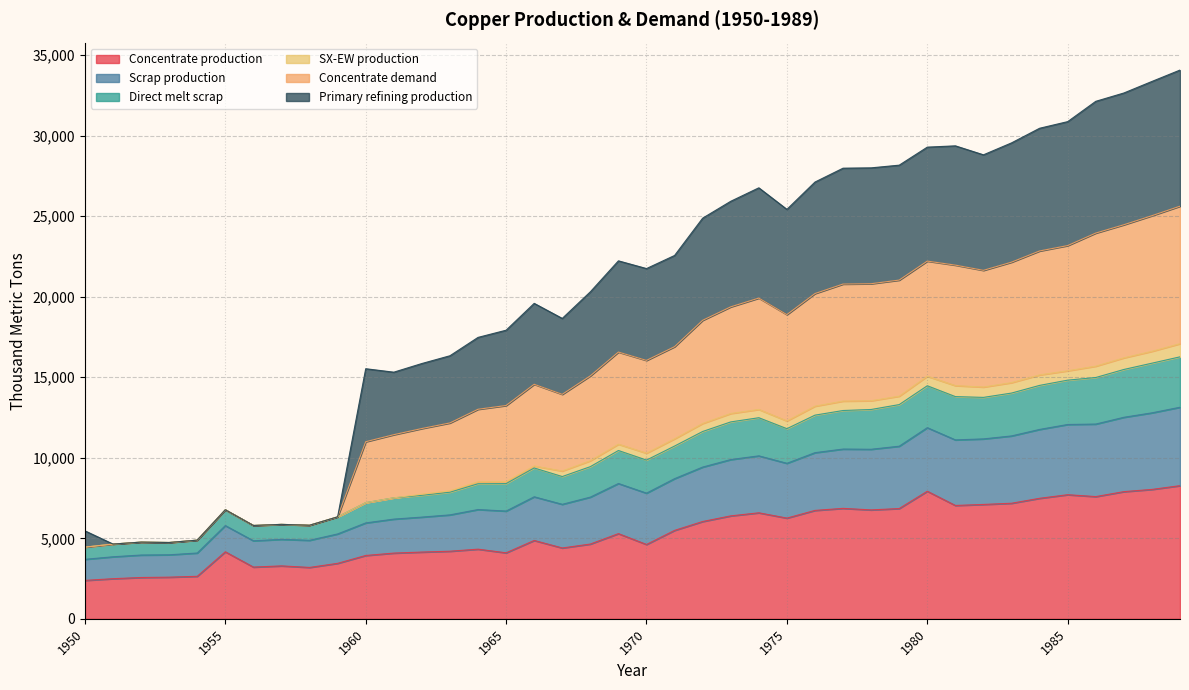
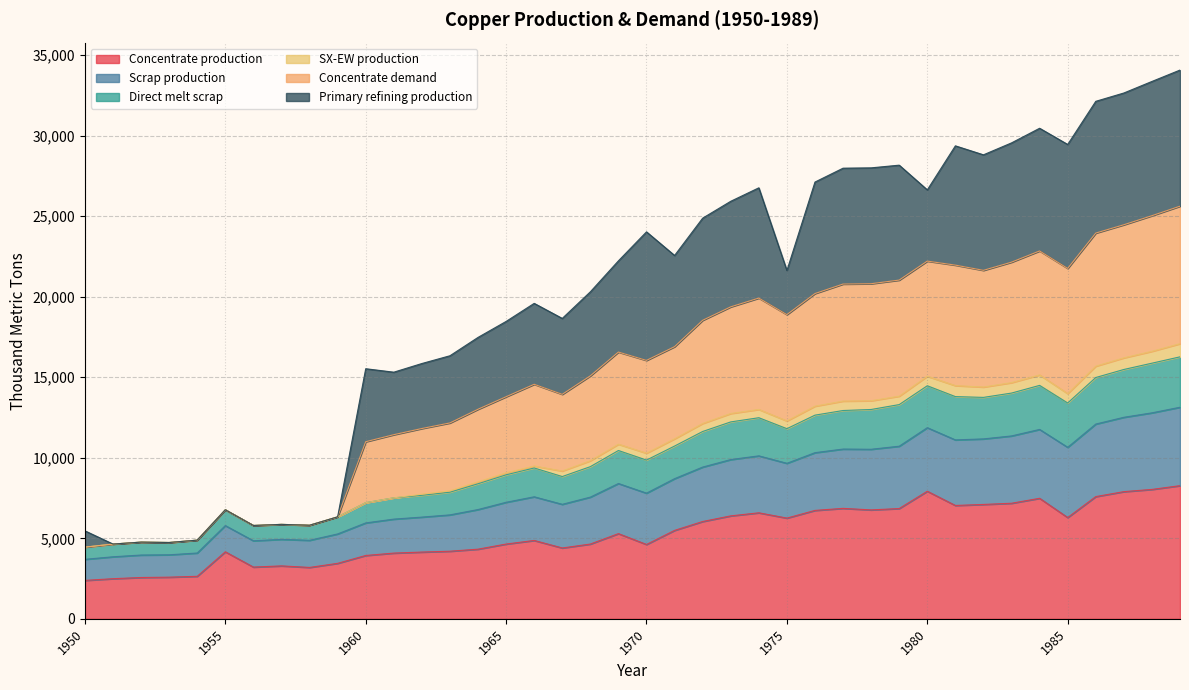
Concentrate production, 1965: 4,100 -> 4,600
Primary refining production, 1970: 5,700 -> 8,000
Primary refining production, 1975: 6,500 -> 2,700
Primary refining production, 1980: 7,100 -> 4,400
Concentrate production, 1985: 7,700 -> 6,300
